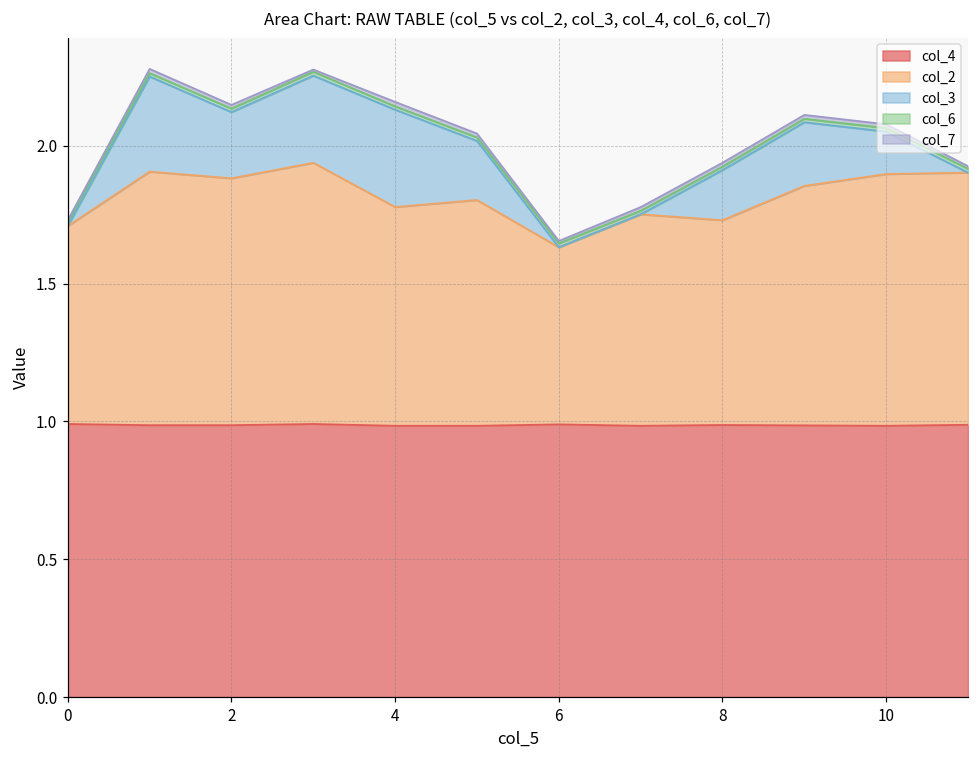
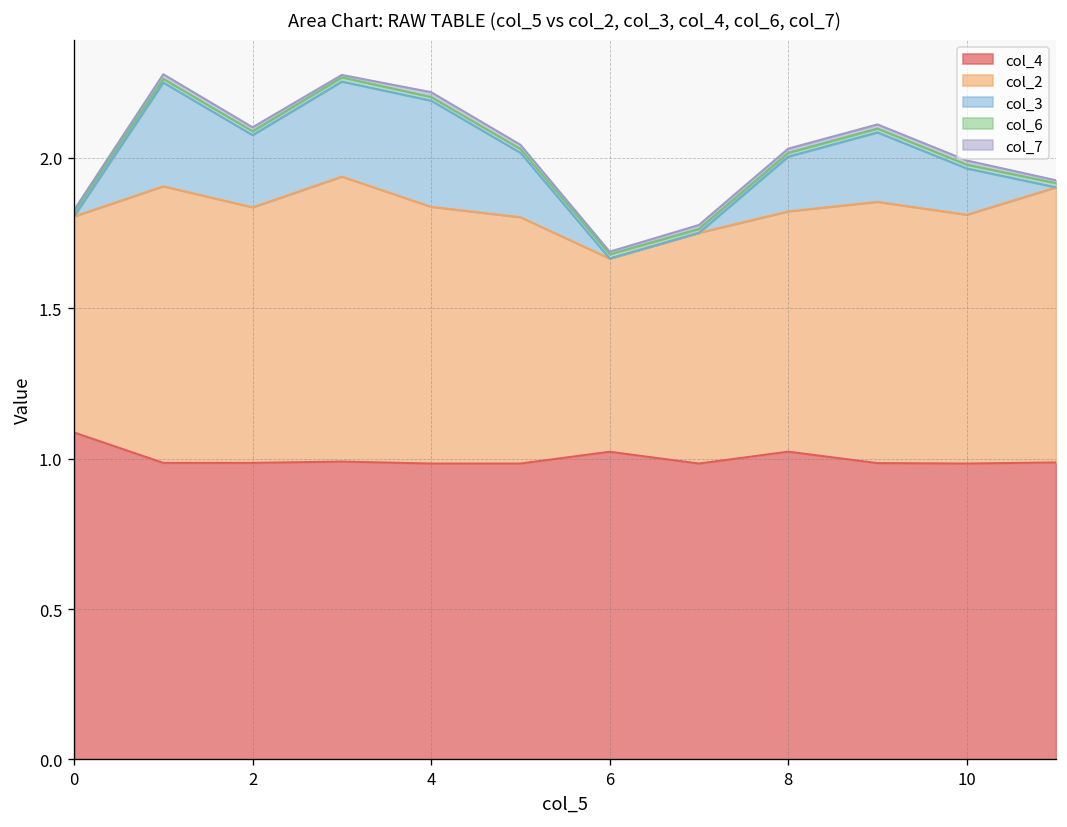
col_4, 0: 0.99 -> 1.09
col_2, 2: 0.90 -> 0.85
col_2, 4: 0.79 -> 0.85
col_4, 6: 0.99 -> 1.02
col_4, 8: 0.99 -> 1.02
col_2, 8: 0.74 -> 0.80
col_2, 10: 0.91 -> 0.83
